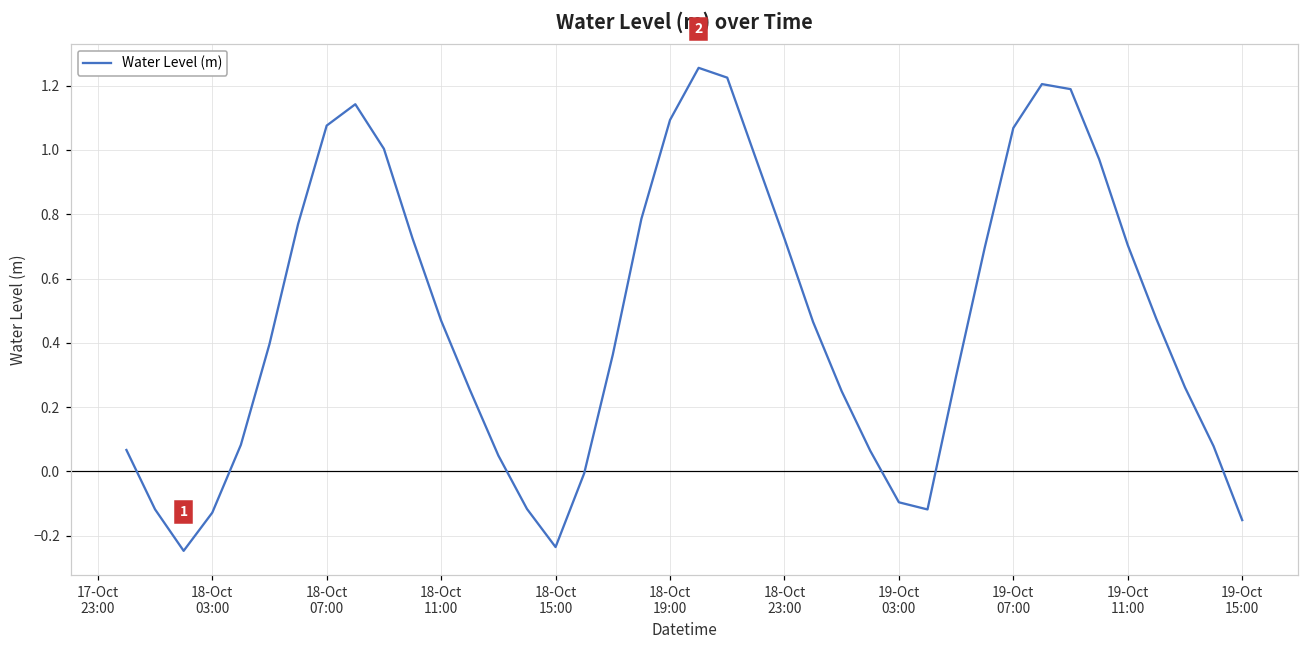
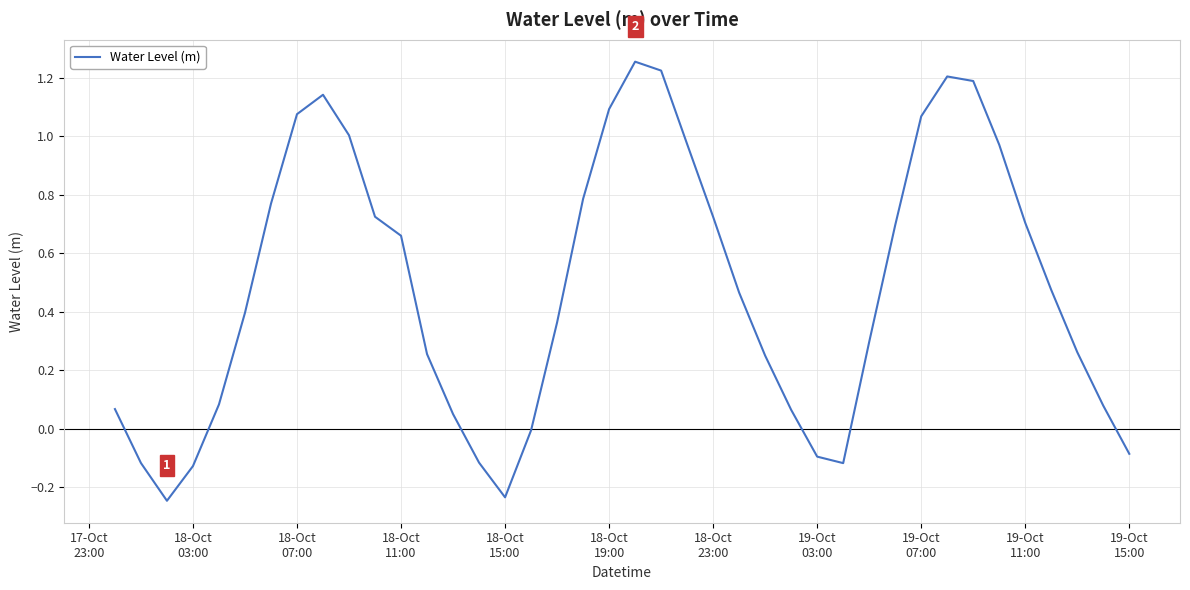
18-Oct 11:00: 0.47 -> 0.66
19-Oct 15:00: -0.15 -> -0.09
